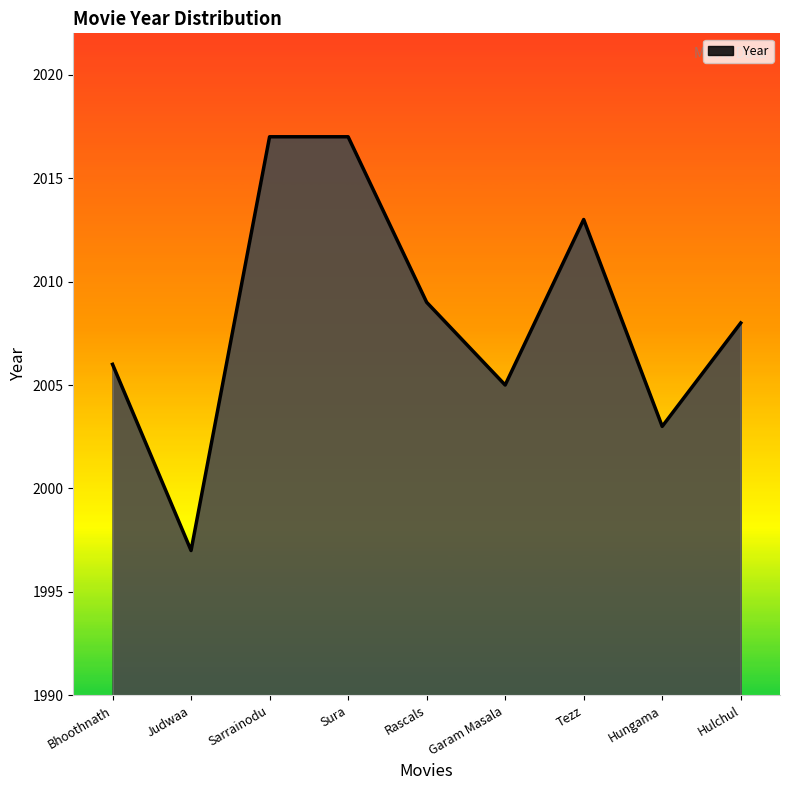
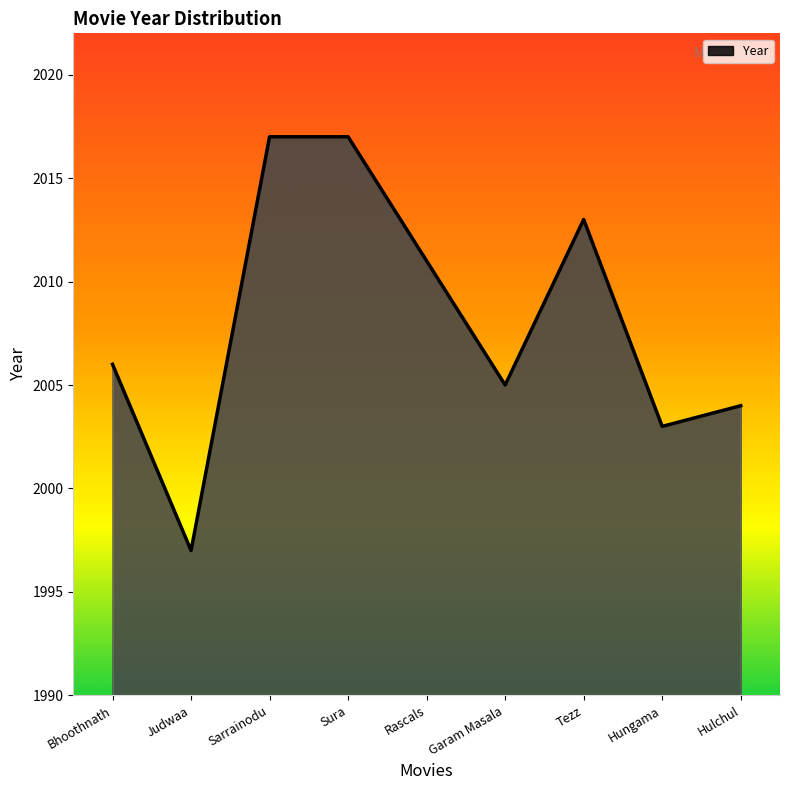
Rascals: 2009 -> 2011
Hulchul: 2008 -> 2004
